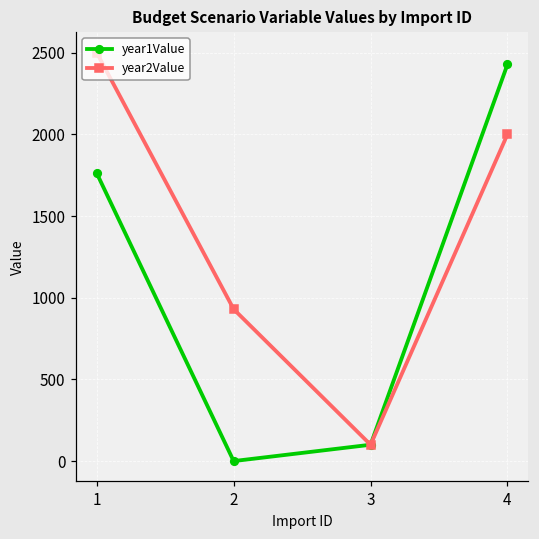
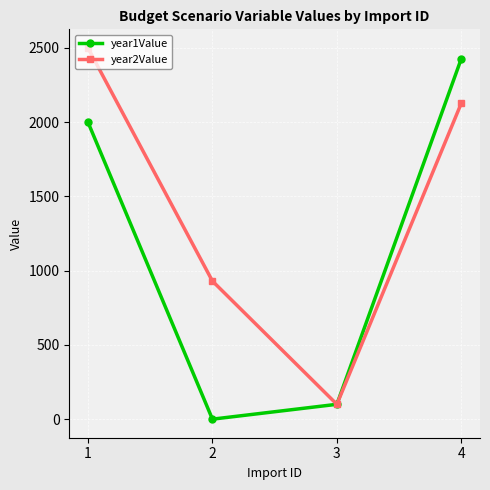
year1Value, 1: 1760 -> 2000
year2Value, 4: 2000 -> 2130
